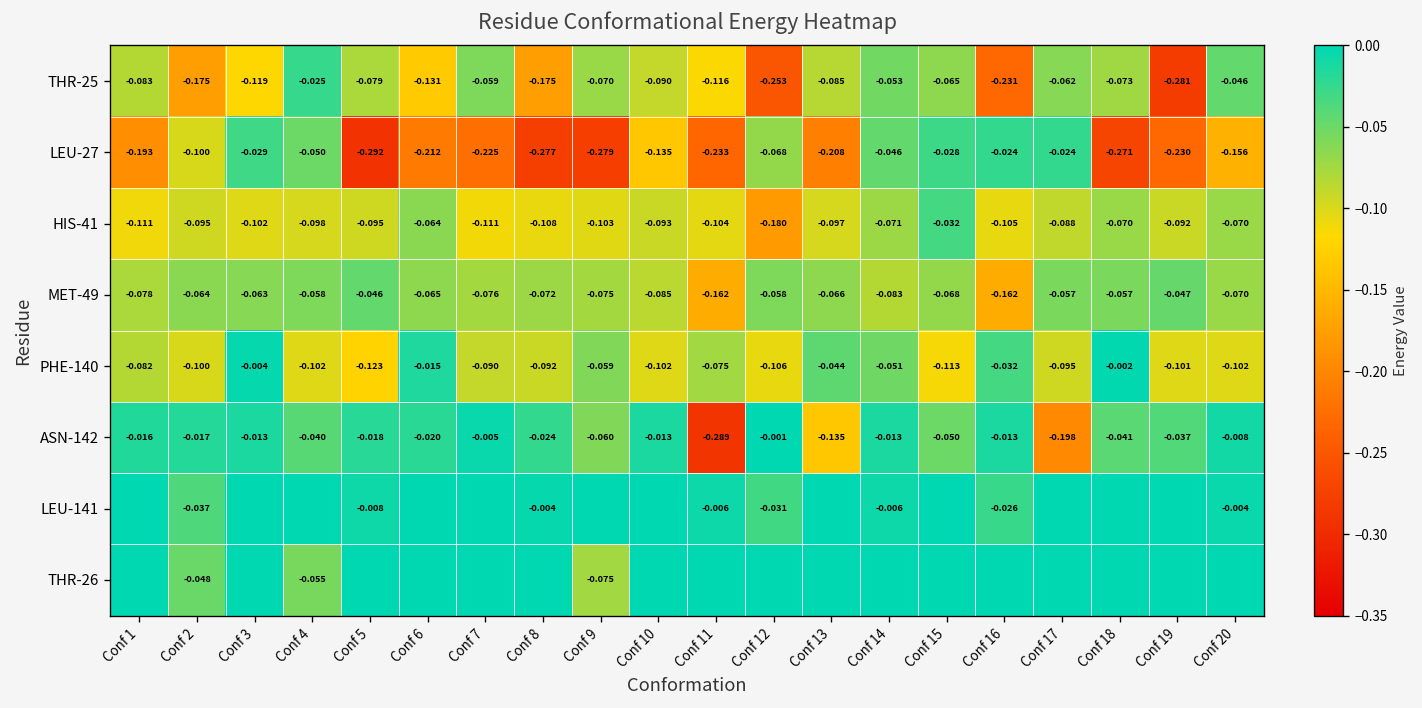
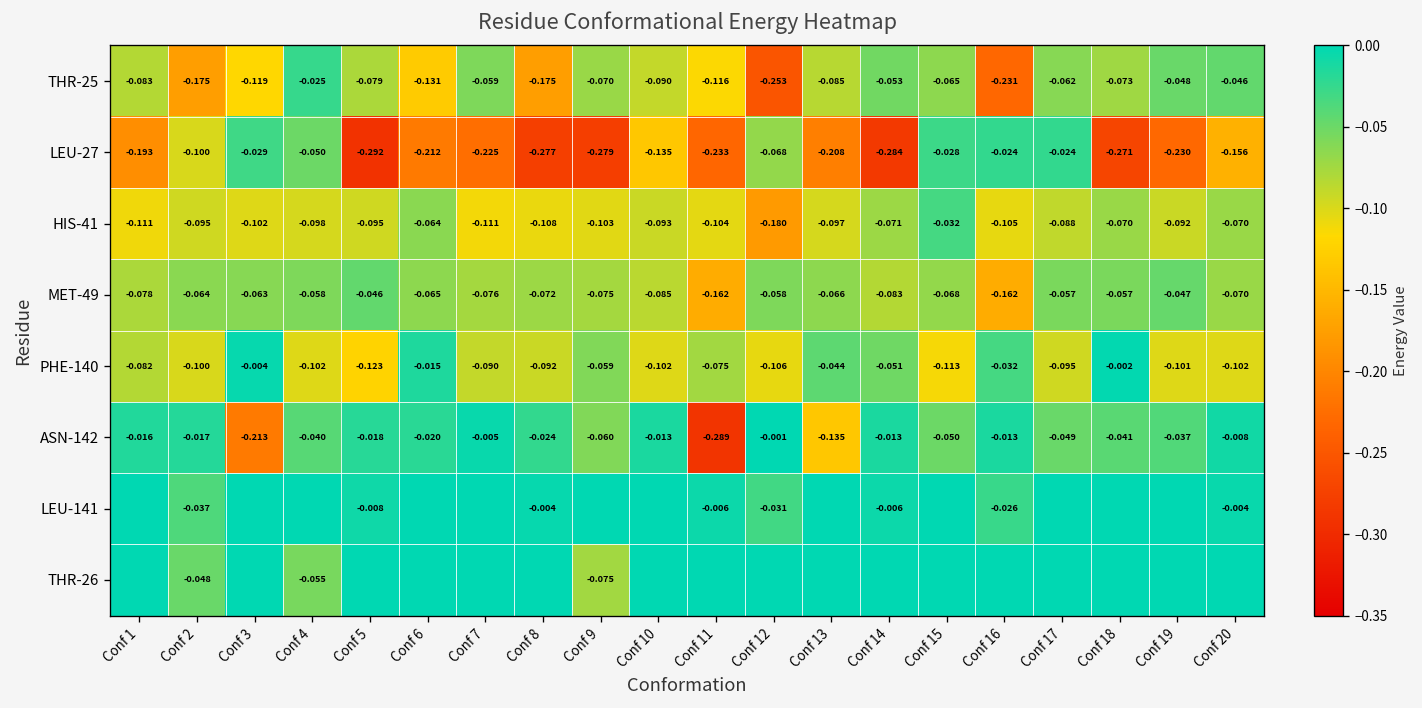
THR-25, Conf 19: -0.281 -> -0.048
LEU-27, Conf 14: -0.046 -> -0.284
ASN-142, Conf 3: -0.013 -> -0.213
ASN-142, Conf 17: -0.198 -> -0.049
